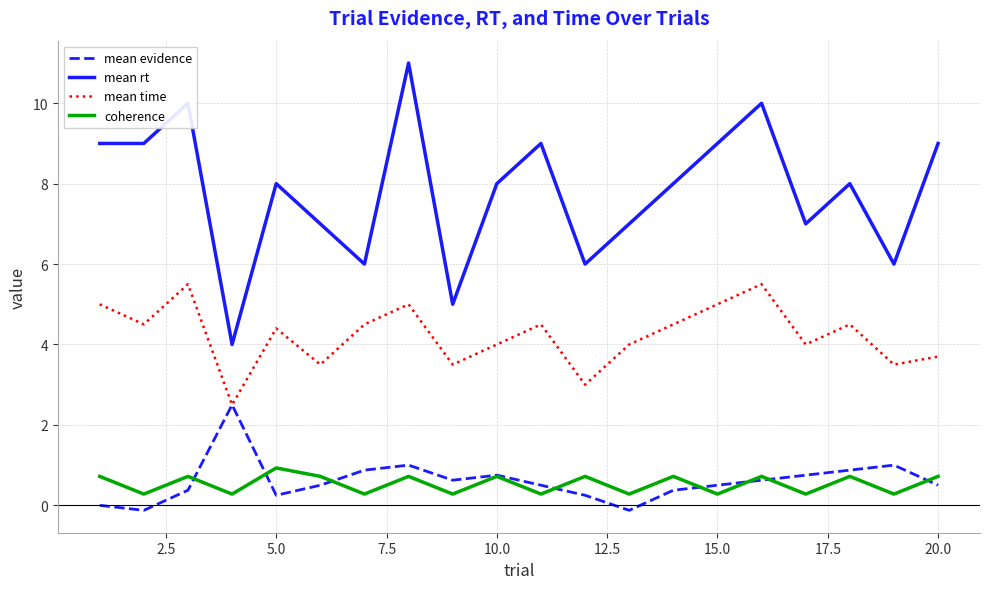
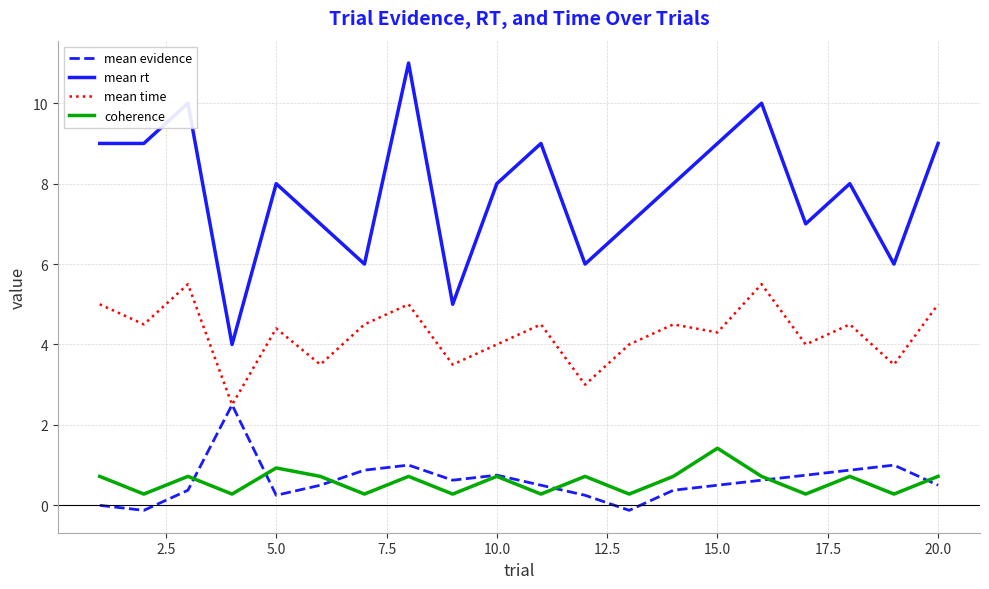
mean time, 15.0: 5.0 -> 4.3
coherence, 15.0: 0.3 -> 1.4
mean time, 20.0: 3.7 -> 5.0
